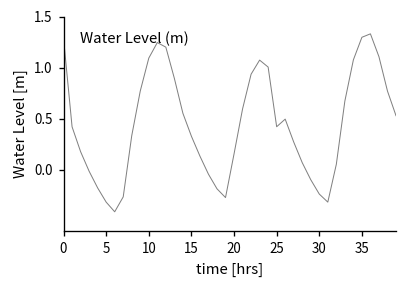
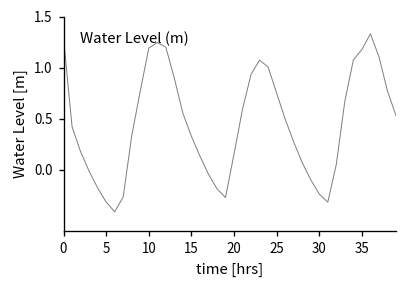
10: 1.1 -> 1.2
25: 0.4 -> 0.7
35: 1.3 -> 1.2
